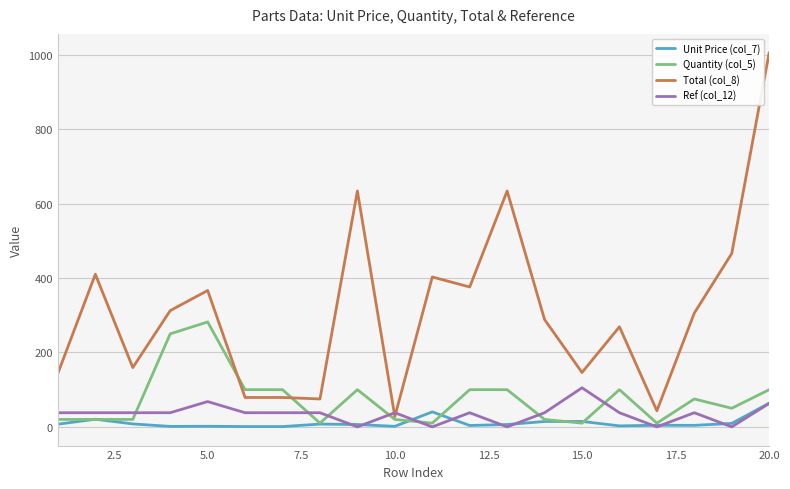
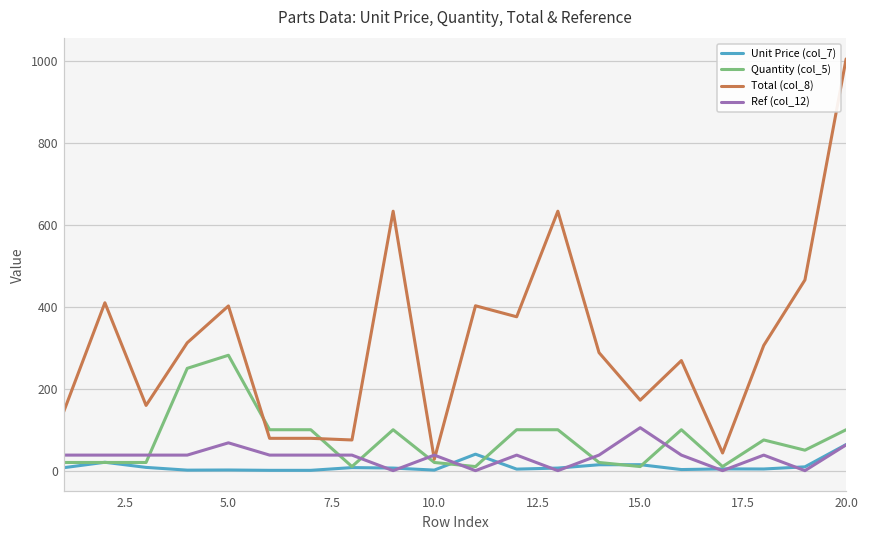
Total (col_8), 5.0: 370 -> 400
Total (col_8), 15.0: 150 -> 170
